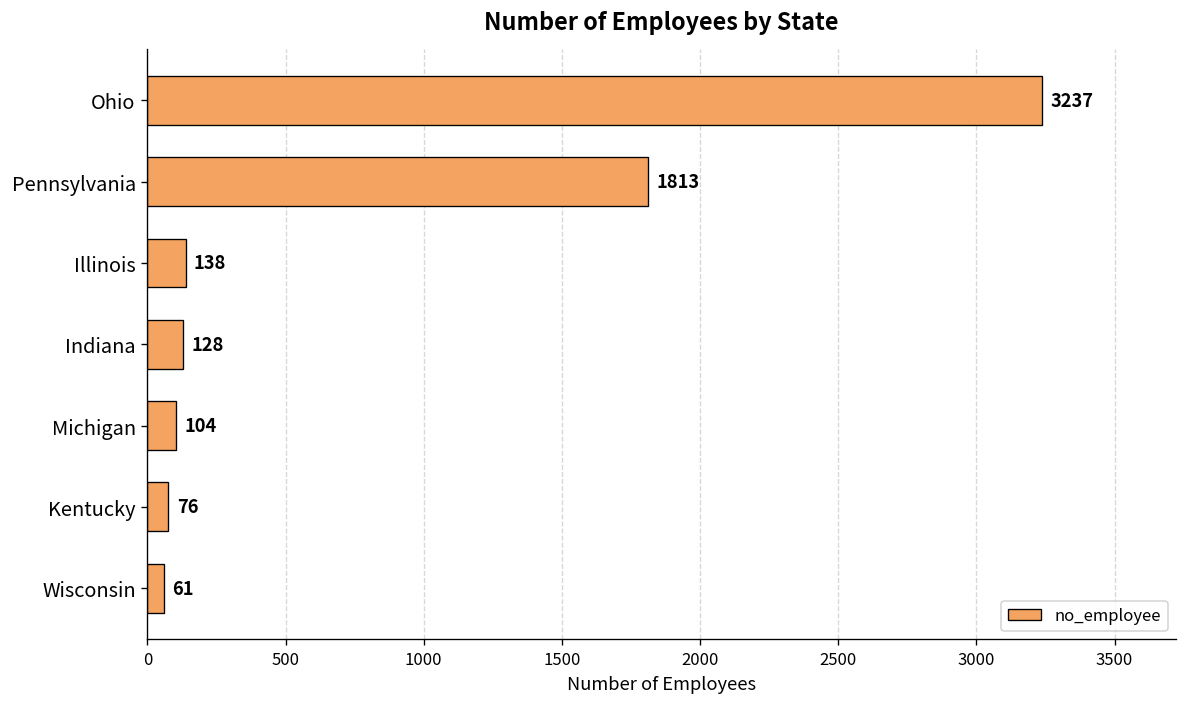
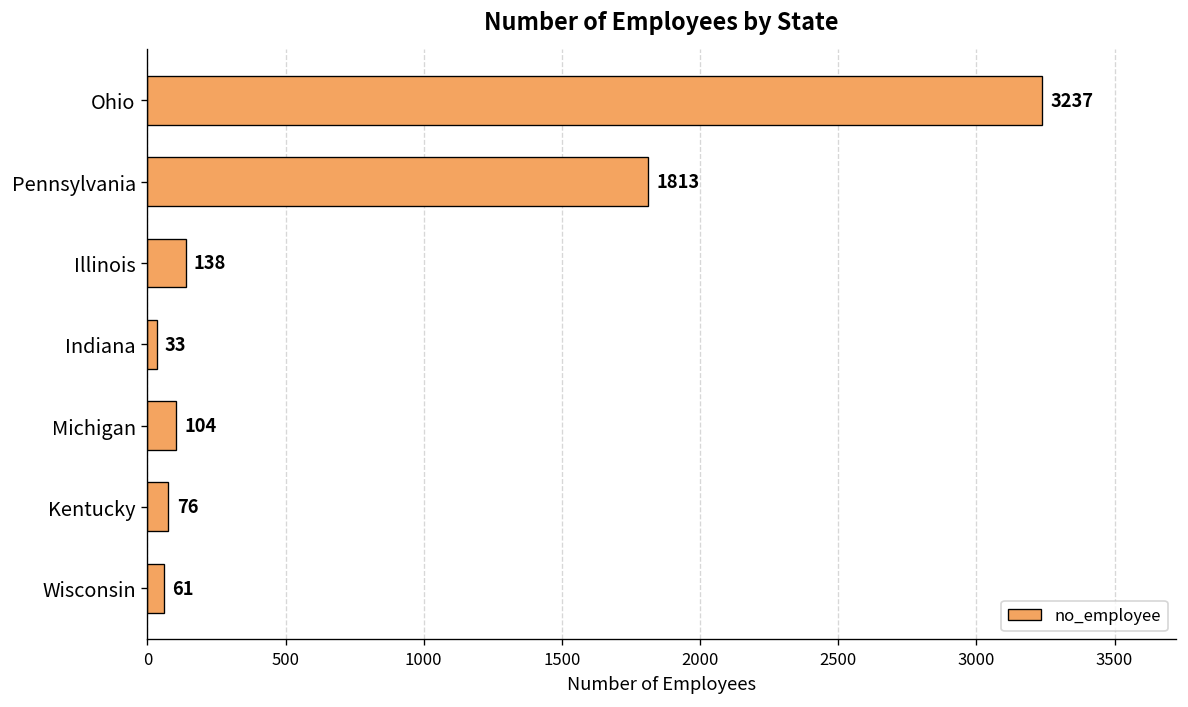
Indiana: 128 -> 33
